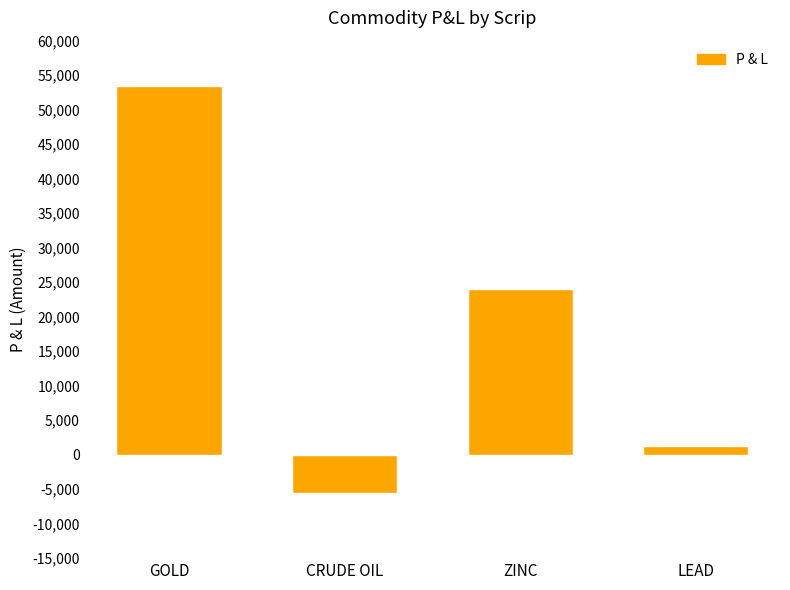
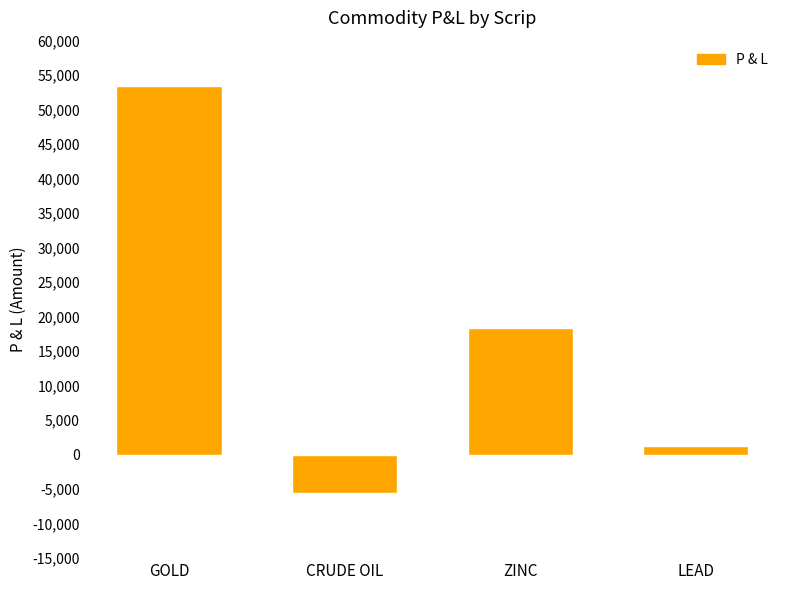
ZINC: 24,000 -> 18,000
